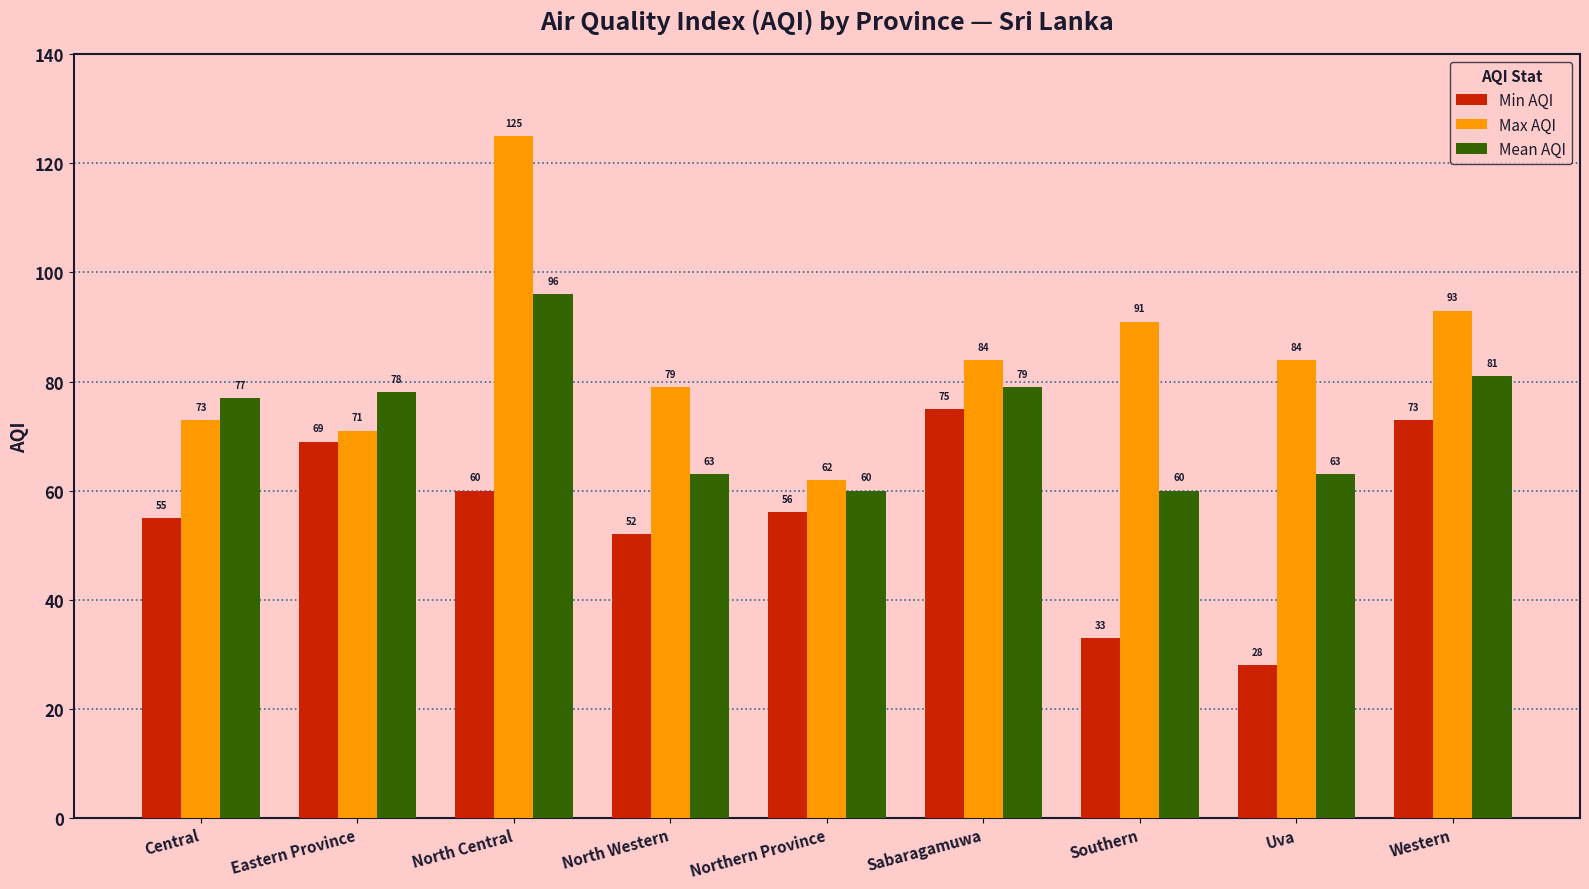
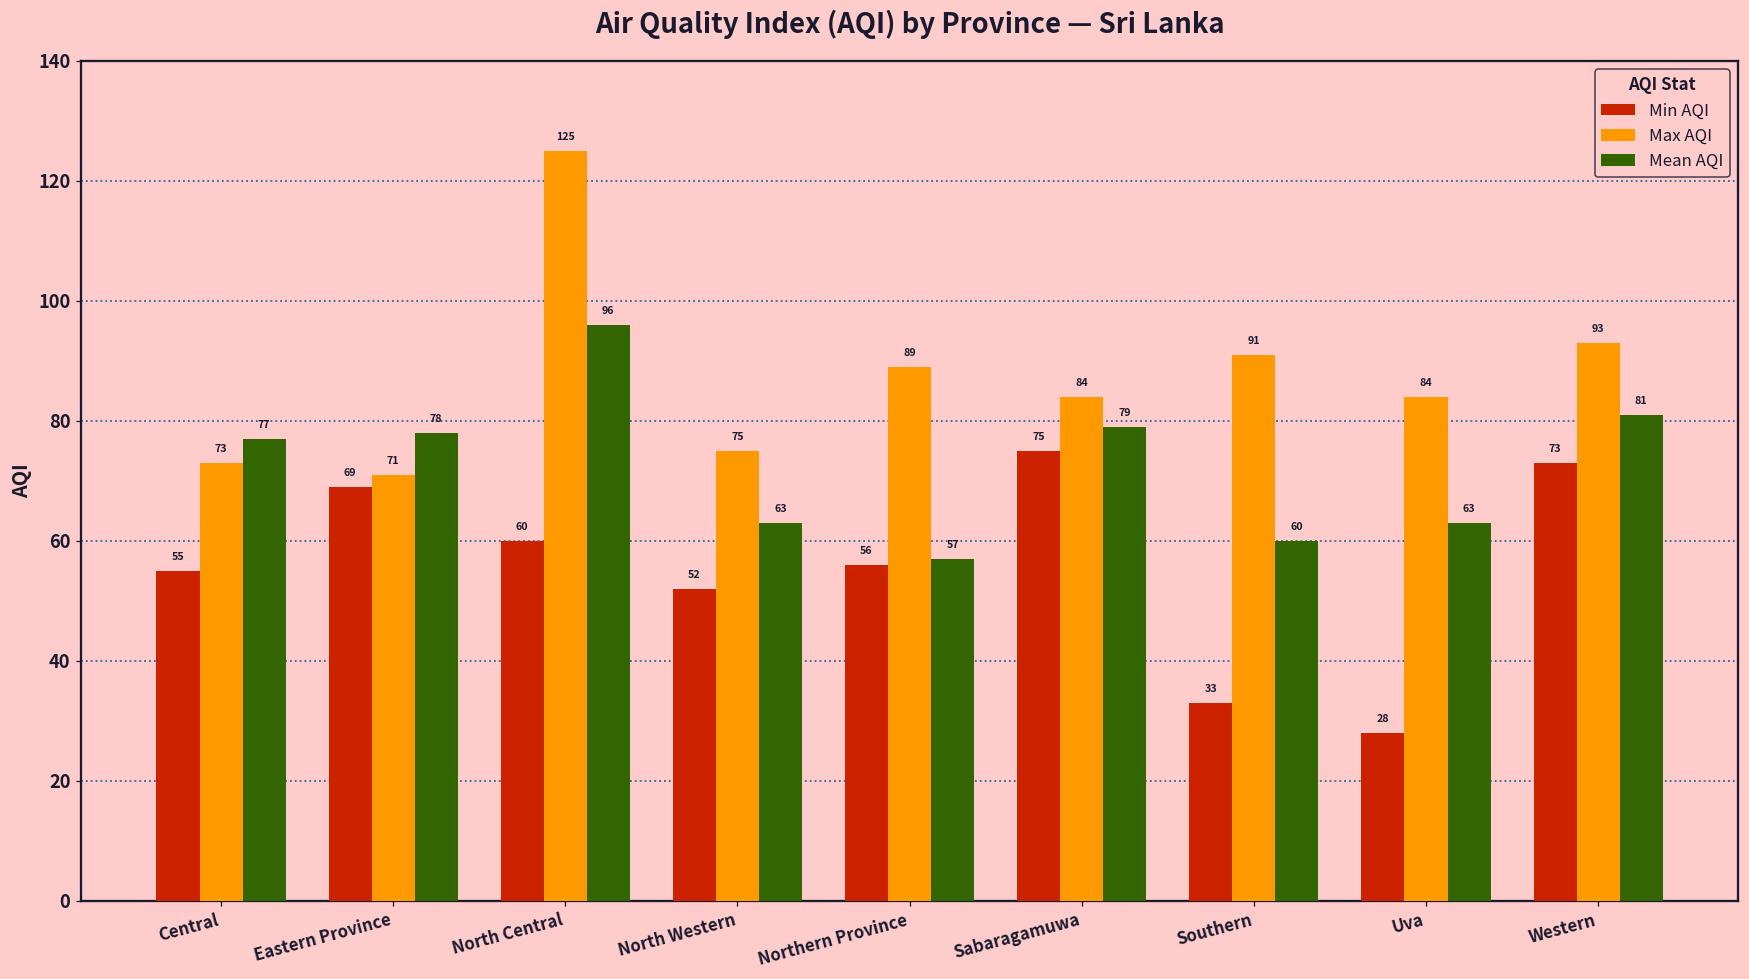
Max AQI, North Western: 79 -> 75
Max AQI, Northern Province: 62 -> 89
Mean AQI, Northern Province: 60 -> 57
